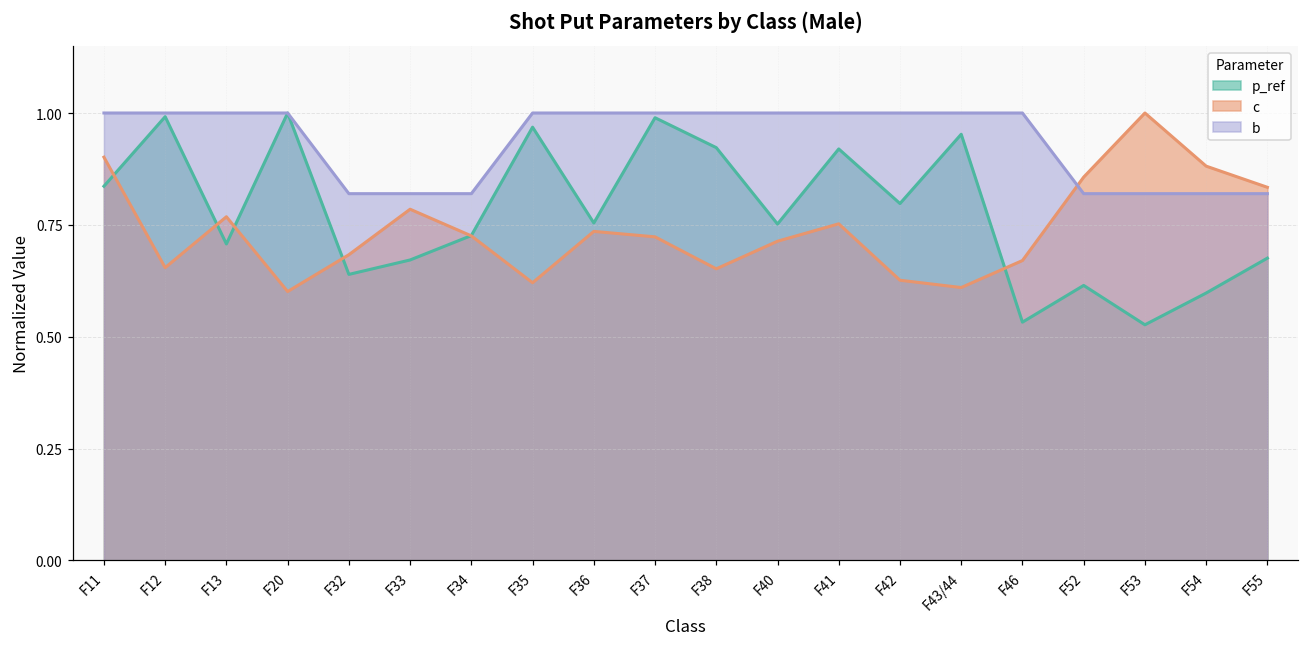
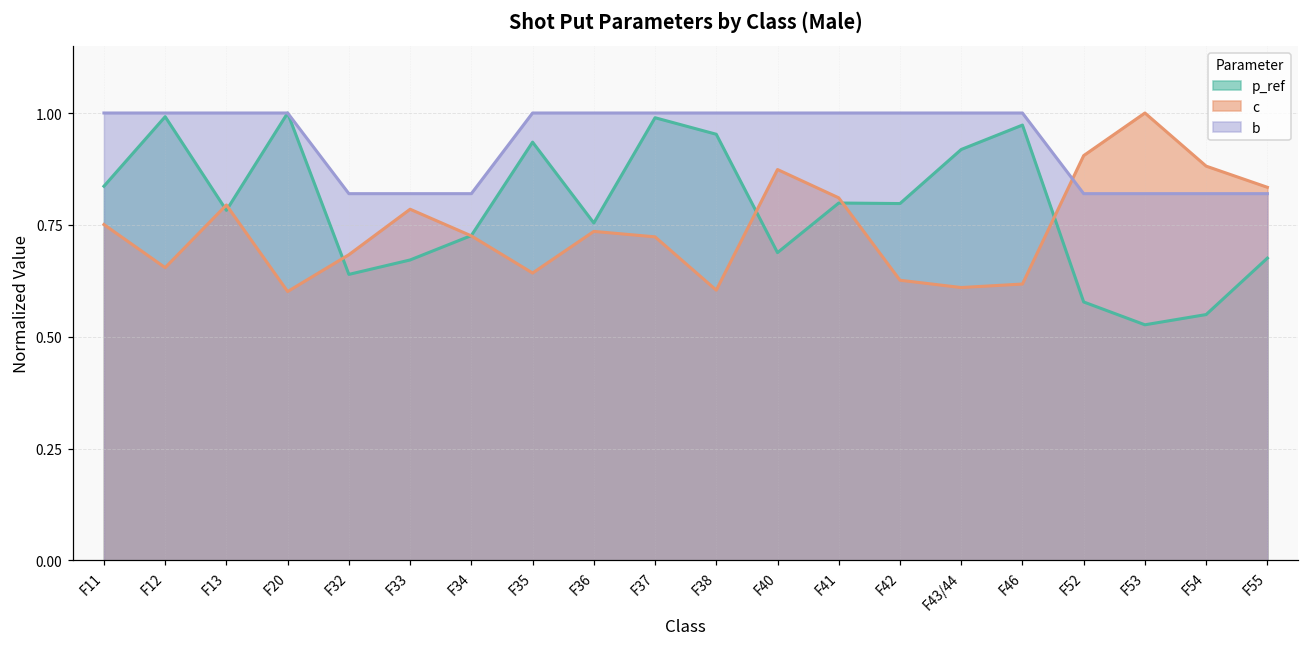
c, F11: 0.90 -> 0.75
p_ref, F13: 0.71 -> 0.78
c, F13: 0.77 -> 0.79
p_ref, F35: 0.97 -> 0.93
c, F35: 0.62 -> 0.64
p_ref, F38: 0.92 -> 0.95
c, F38: 0.65 -> 0.60
p_ref, F40: 0.75 -> 0.69
c, F40: 0.71 -> 0.87
p_ref, F41: 0.92 -> 0.80
c, F41: 0.75 -> 0.81
p_ref, F43/44: 0.95 -> 0.92
p_ref, F46: 0.53 -> 0.97
c, F46: 0.67 -> 0.62
p_ref, F52: 0.61 -> 0.58
c, F52: 0.86 -> 0.90
p_ref, F54: 0.60 -> 0.55
